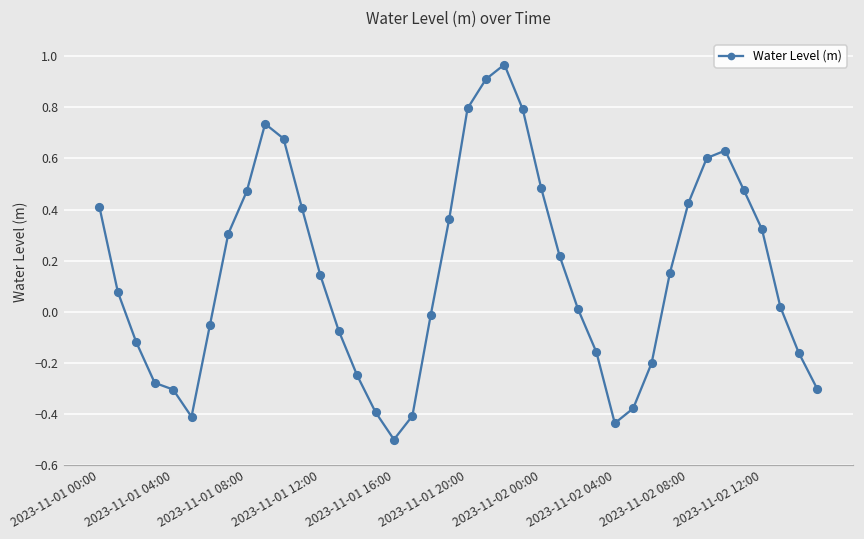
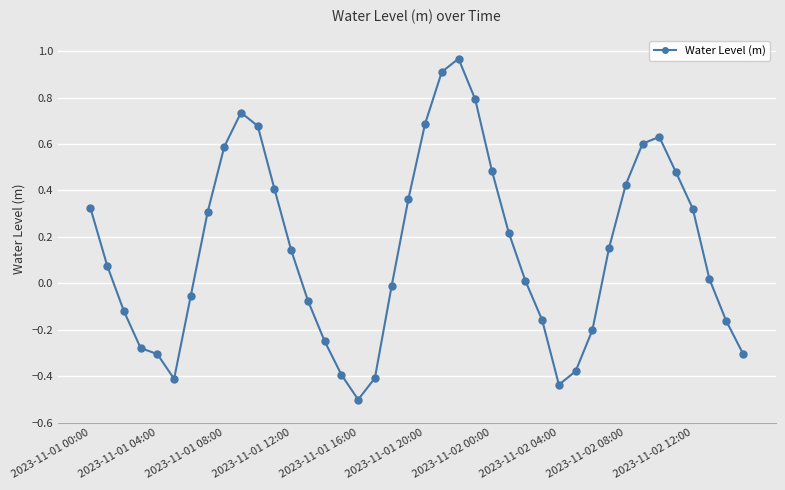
2023-11-01 00:00: 0.41 -> 0.32
2023-11-01 08:00: 0.47 -> 0.59
2023-11-01 20:00: 0.80 -> 0.69
